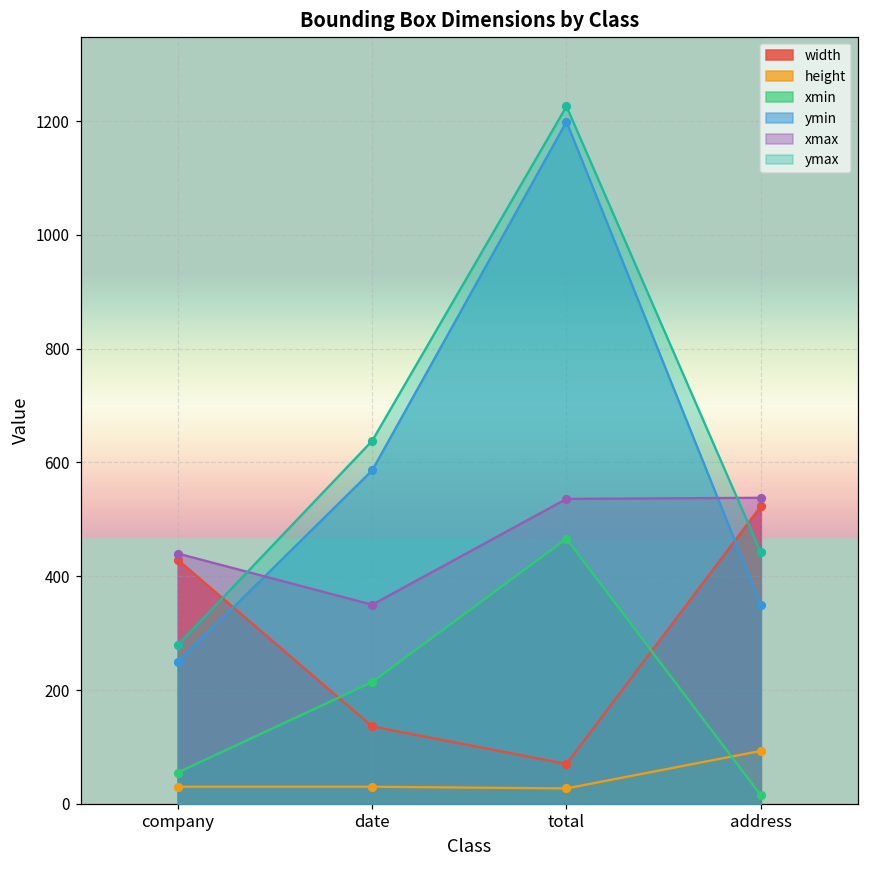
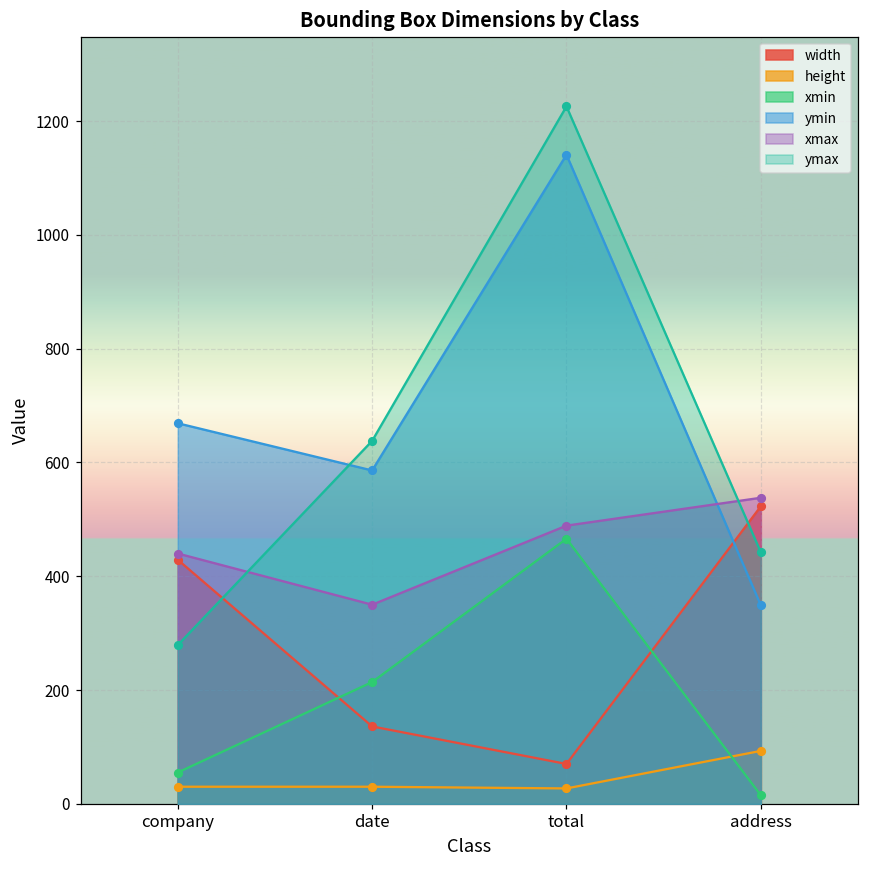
ymin, company: 250 -> 670
ymin, total: 1200 -> 1140
xmax, total: 540 -> 490
